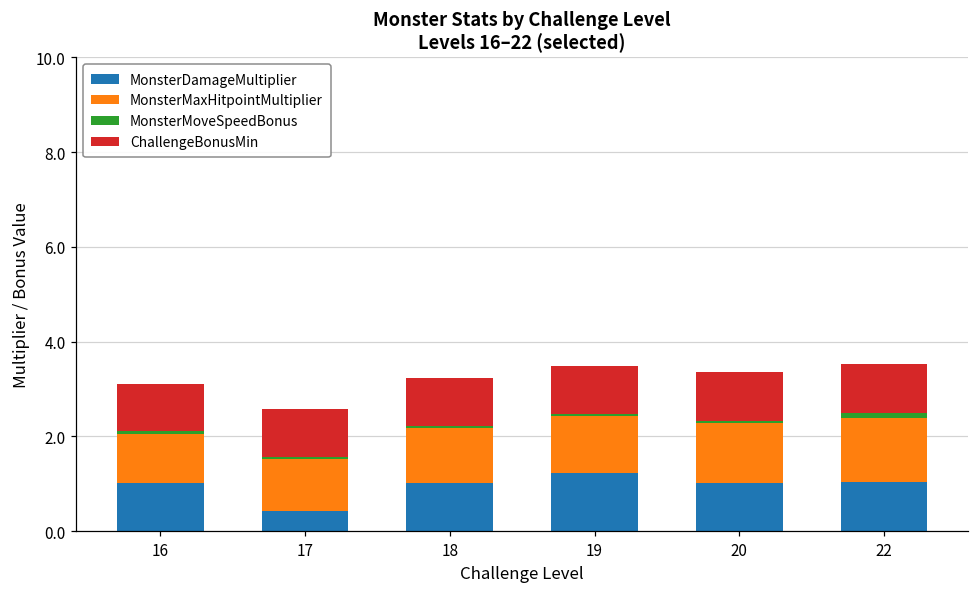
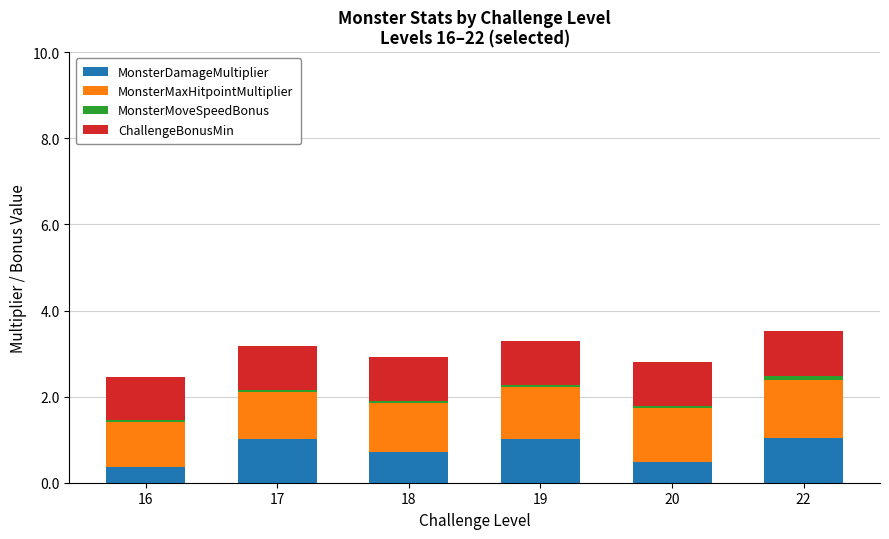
MonsterDamageMultiplier, 16: 1.0 -> 0.4
MonsterDamageMultiplier, 17: 0.4 -> 1.0
MonsterDamageMultiplier, 18: 1.0 -> 0.7
MonsterDamageMultiplier, 19: 1.2 -> 1.0
MonsterDamageMultiplier, 20: 1.0 -> 0.5
